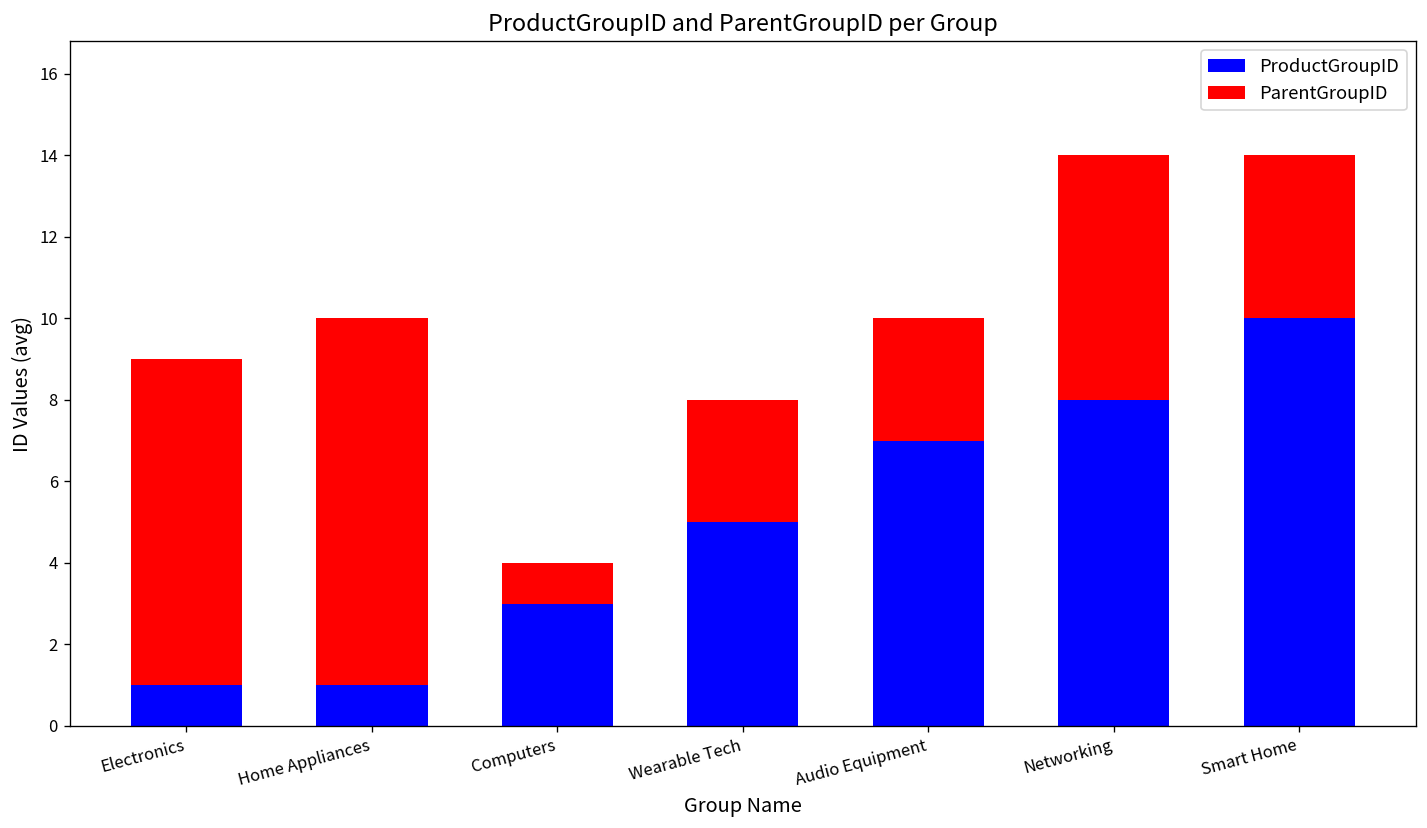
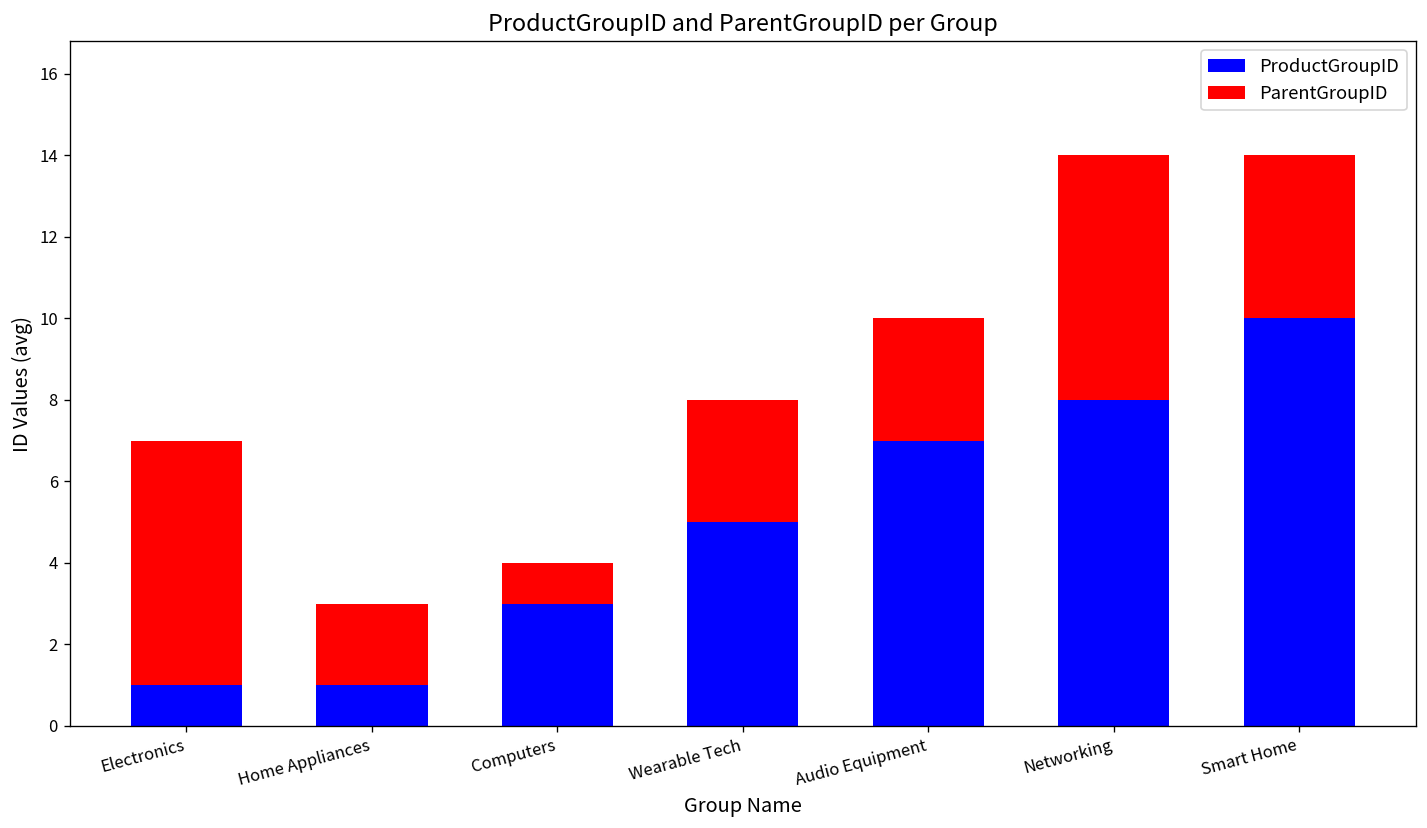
ParentGroupID, Electronics: 8 -> 6
ParentGroupID, Home Appliances: 9 -> 2
